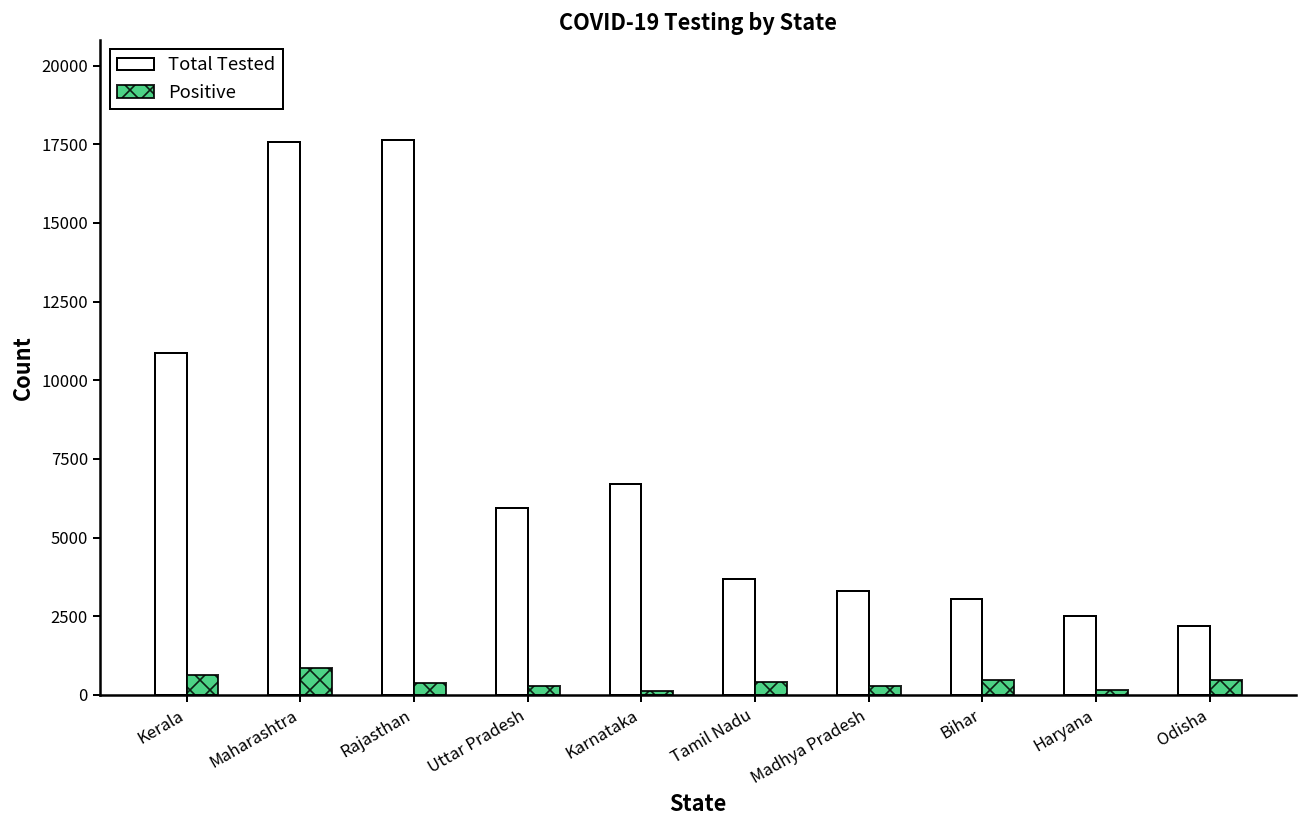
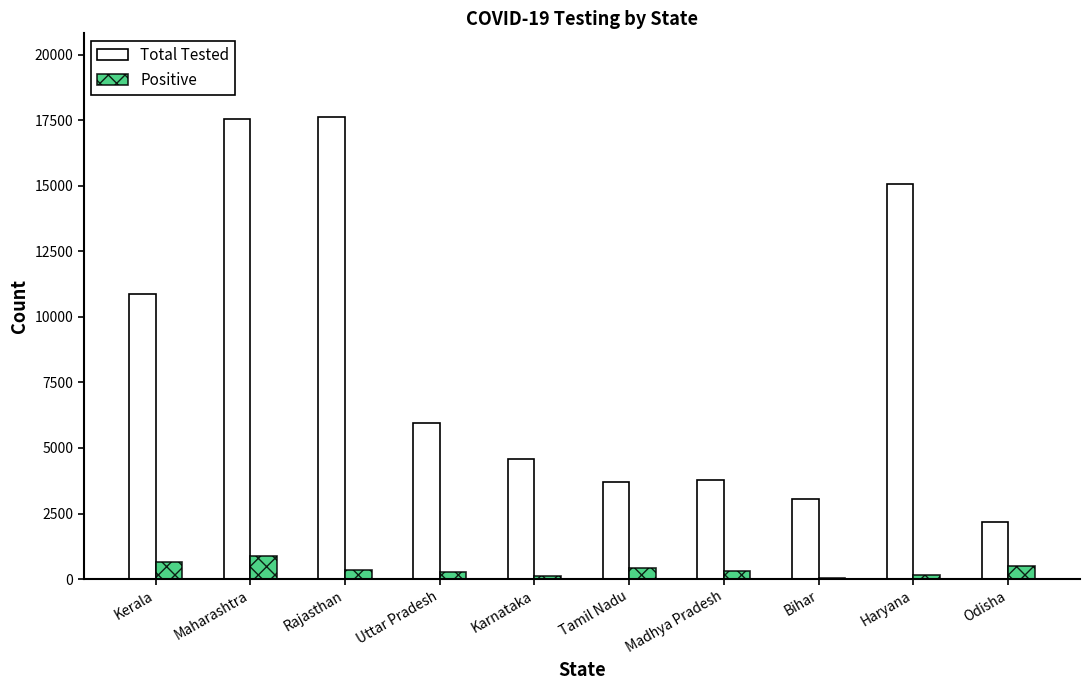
Total Tested, Karnataka: 6700 -> 4600
Total Tested, Madhya Pradesh: 3300 -> 3800
Positive, Bihar: 500 -> 0
Total Tested, Haryana: 2500 -> 15100
